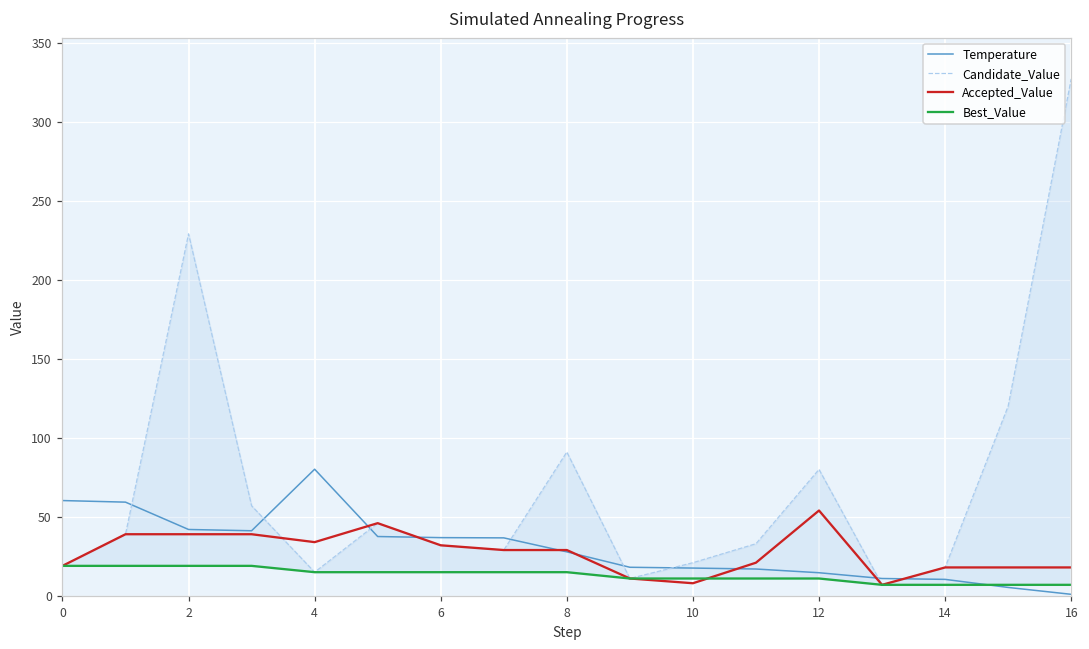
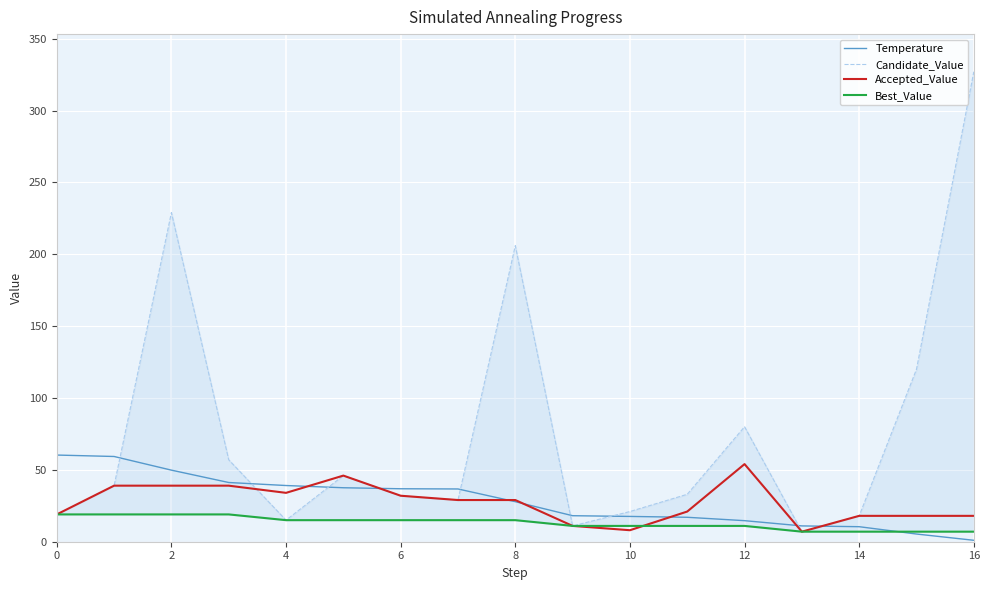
Temperature, 2: 42 -> 50
Temperature, 4: 80 -> 39
Candidate_Value, 8: 91 -> 206
